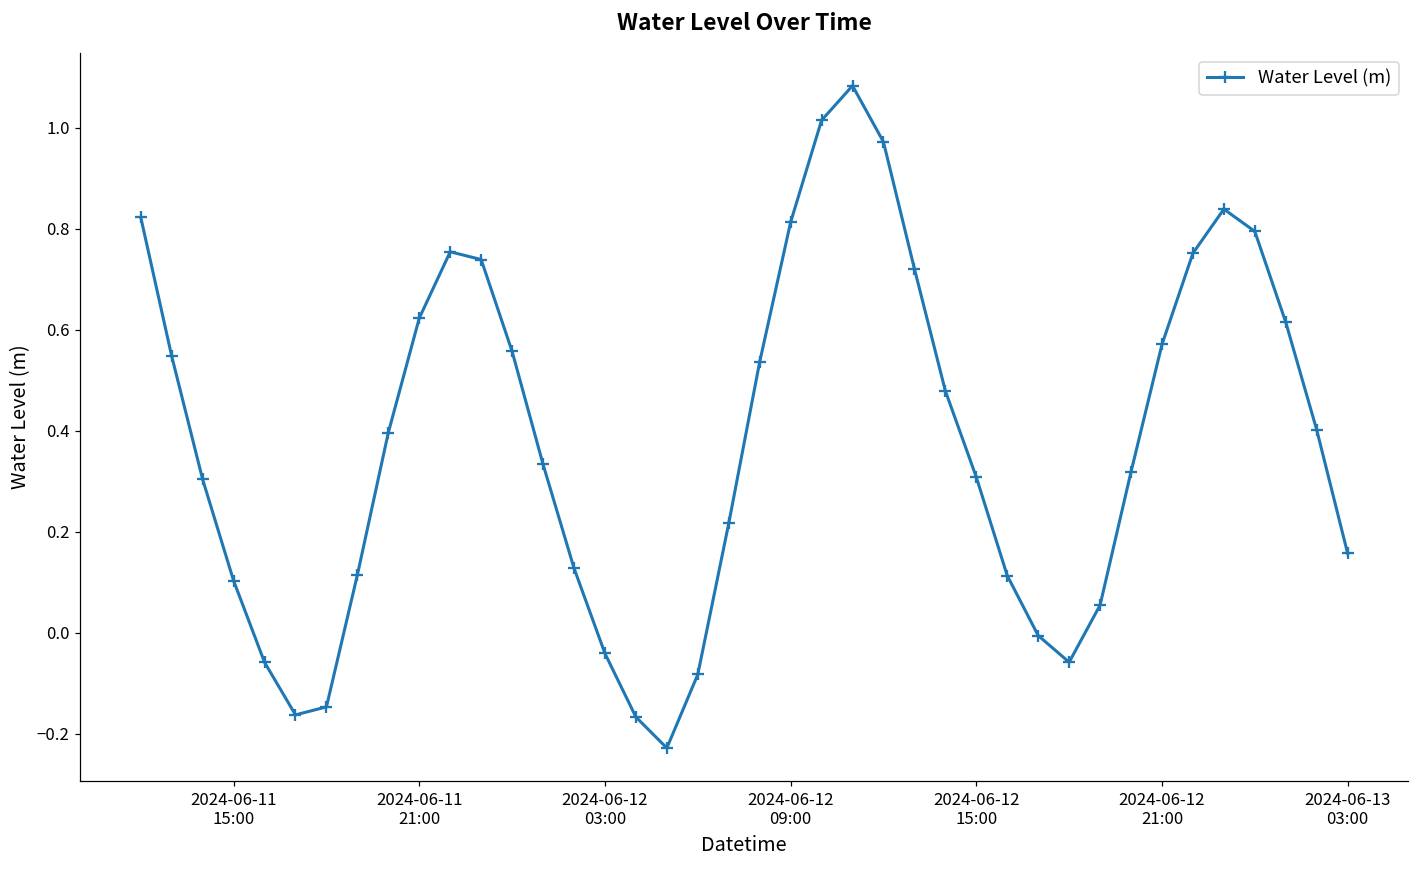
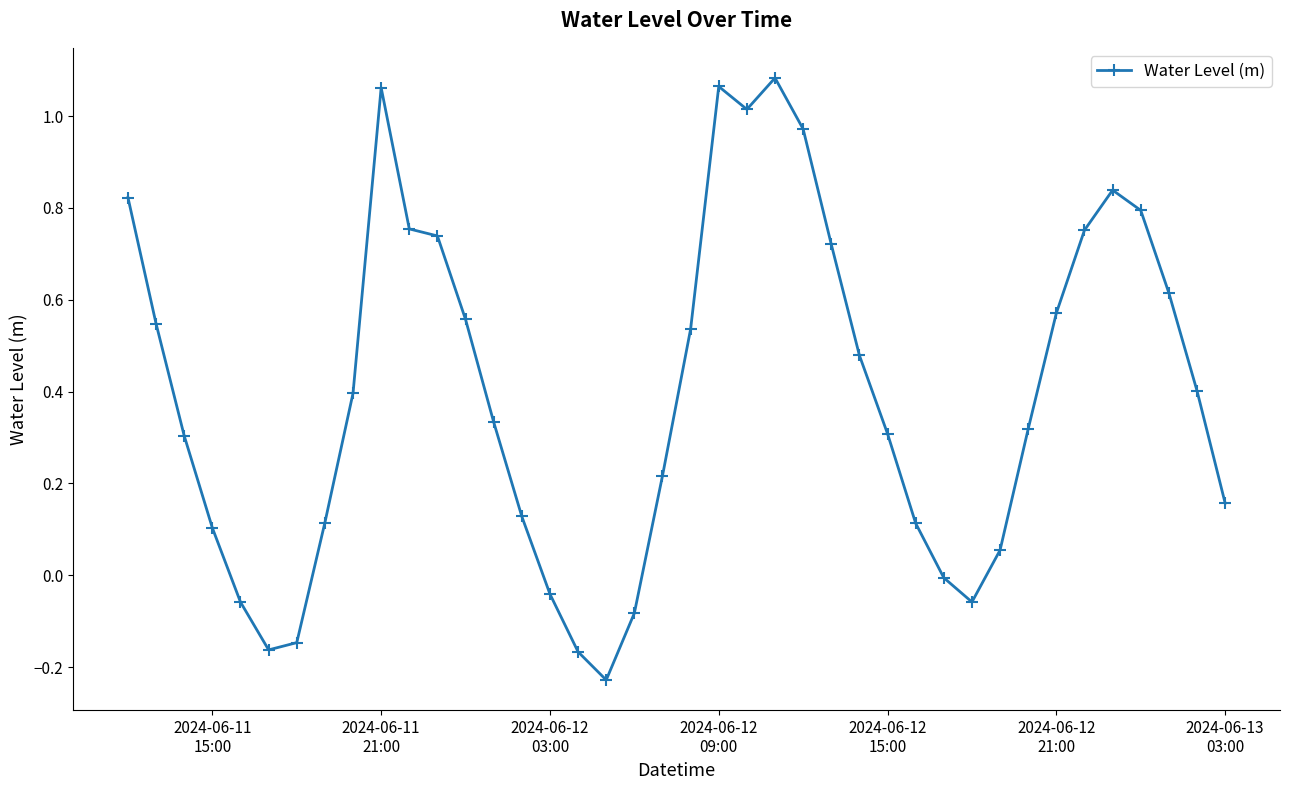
2024-06-11 21:00: 0.62 -> 1.06
2024-06-12 09:00: 0.81 -> 1.06
